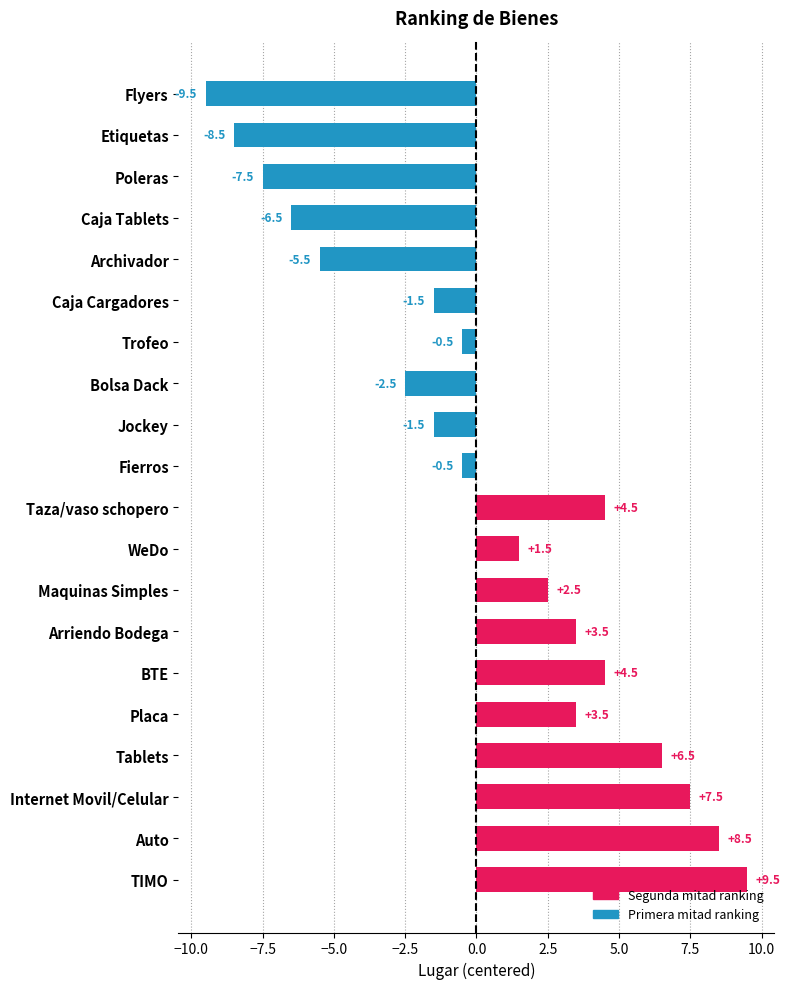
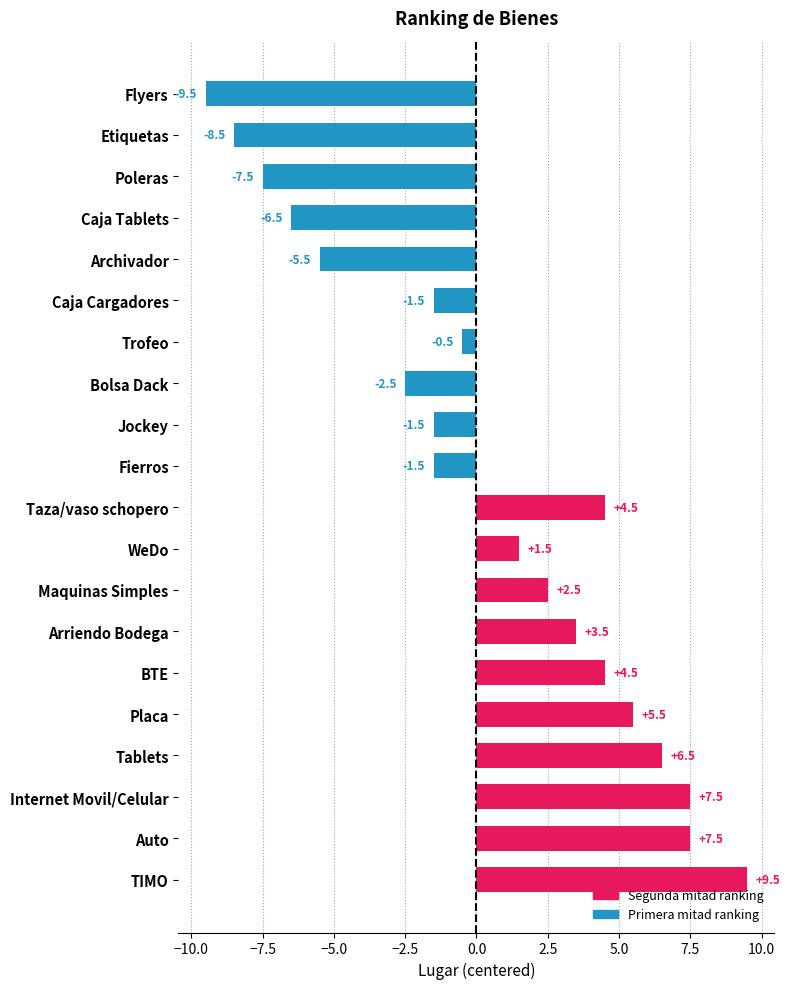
Fierros: -0.5 -> -1.5
Placa: +3.5 -> +5.5
Auto: +8.5 -> +7.5
